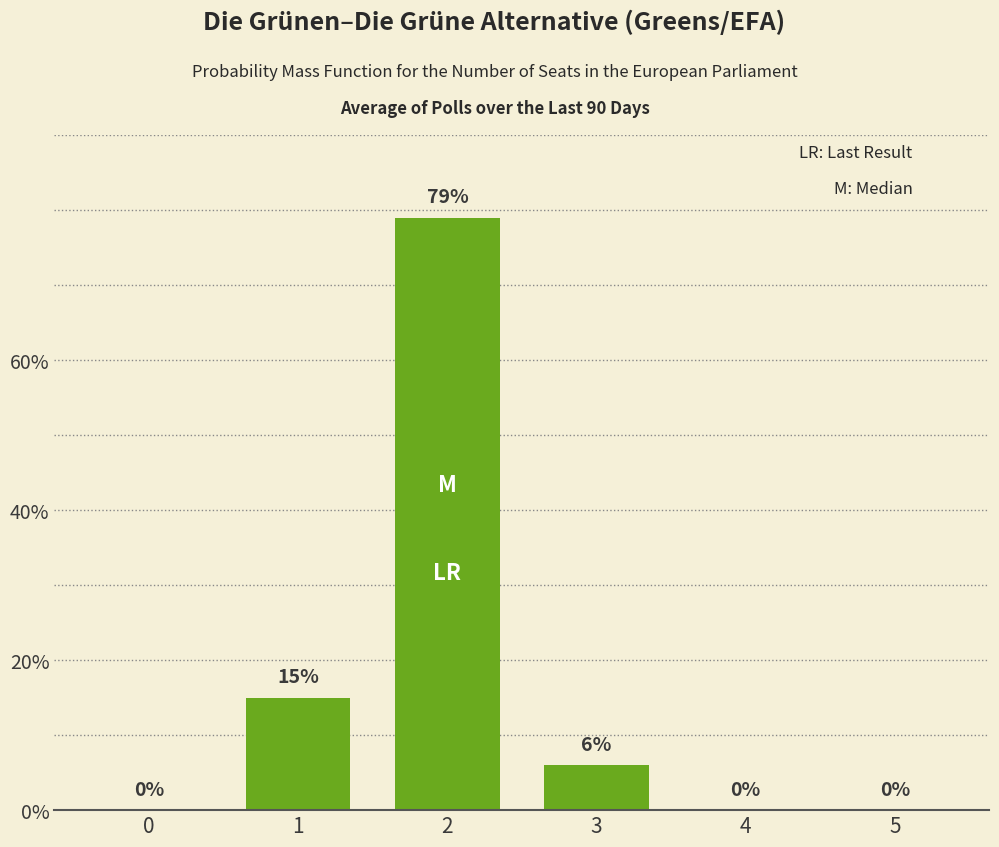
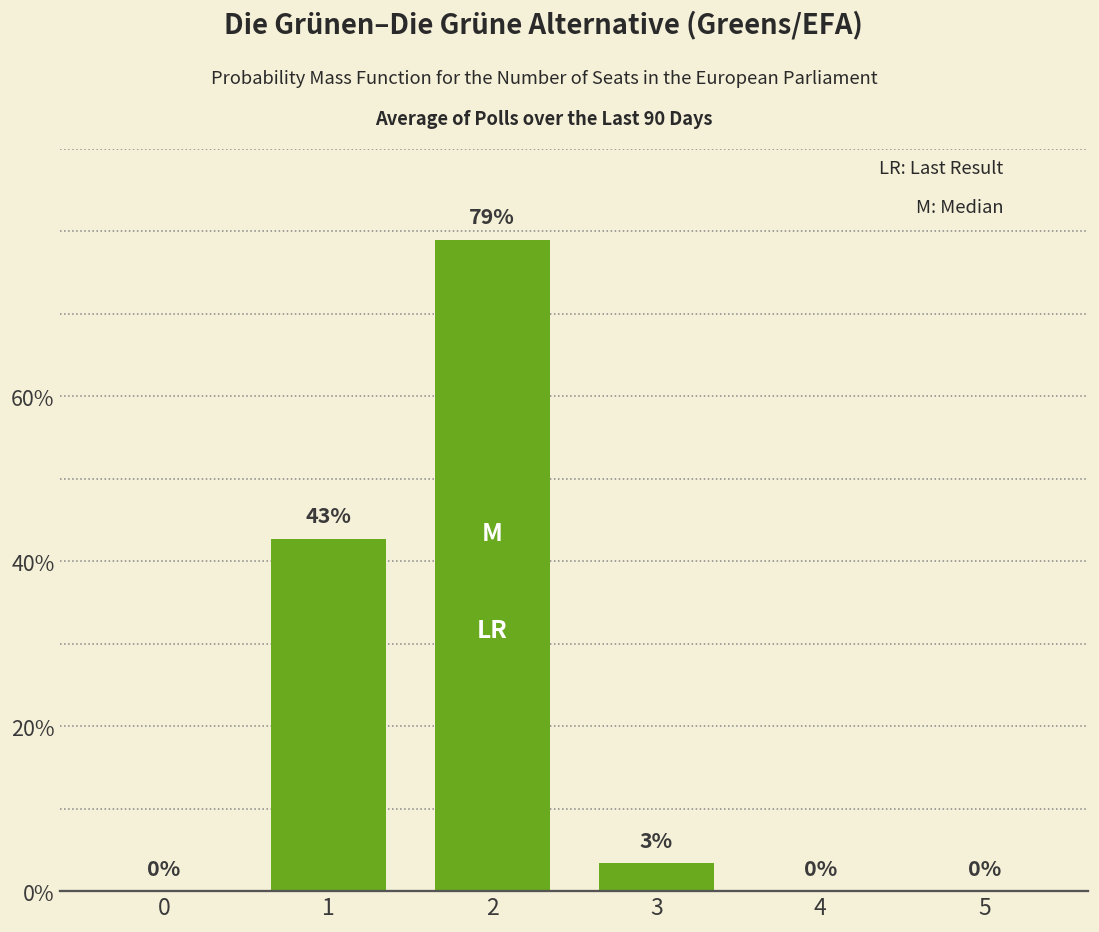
1: 15% -> 43%
3: 6% -> 3%
